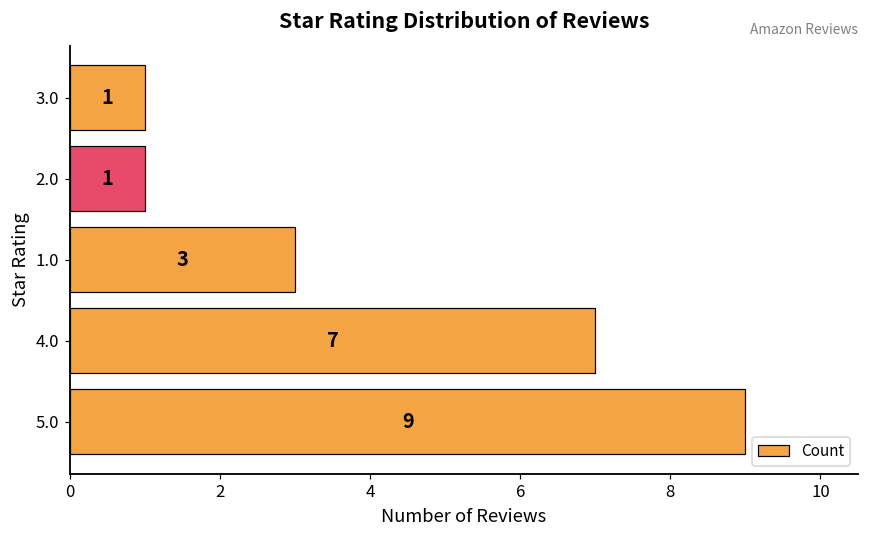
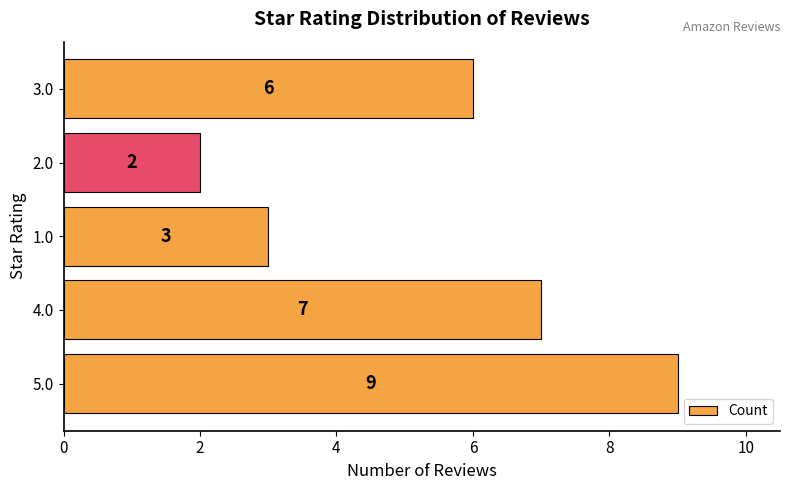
3.0: 1 -> 6
2.0: 1 -> 2
